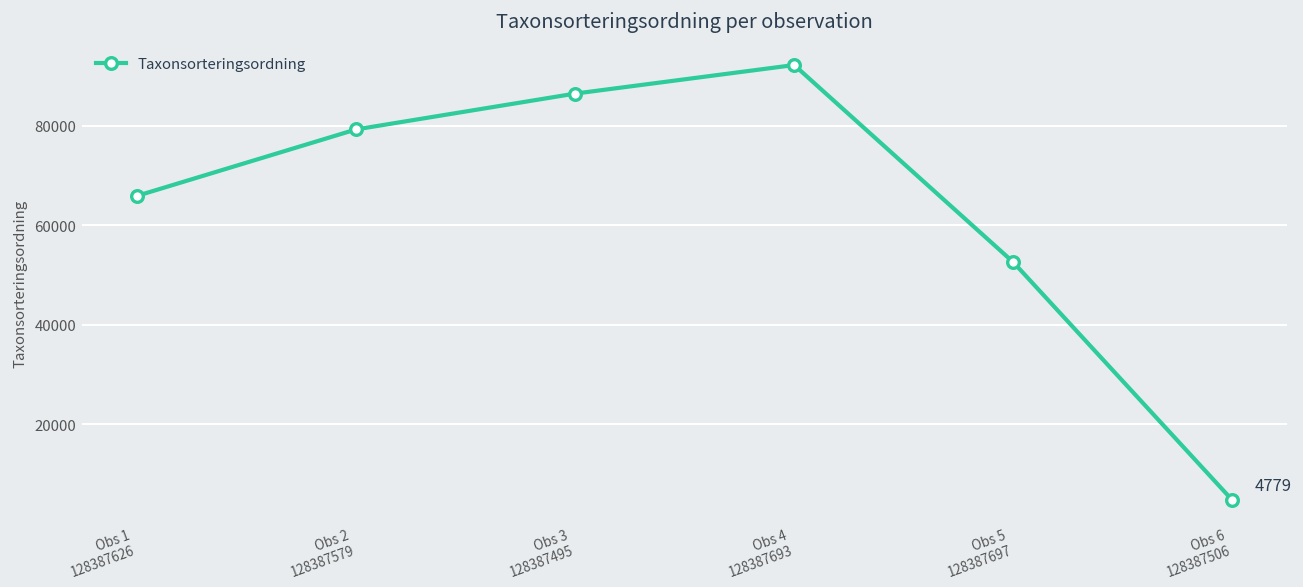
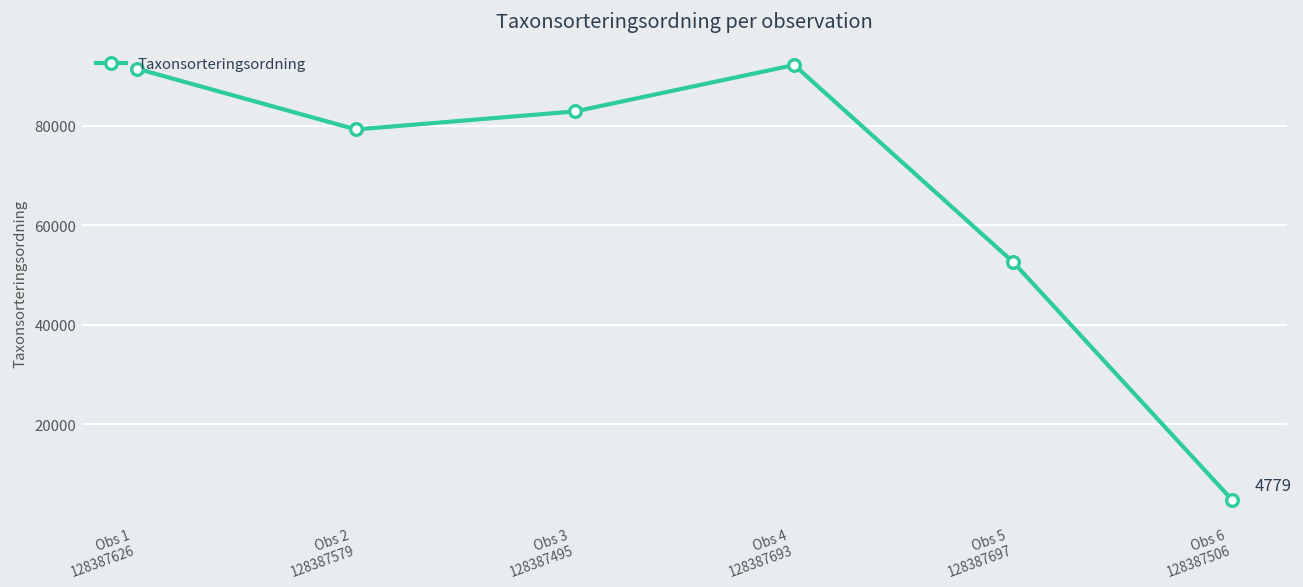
Obs 1 128387626: 66000 -> 91000
Obs 3 128387495: 86000 -> 83000
